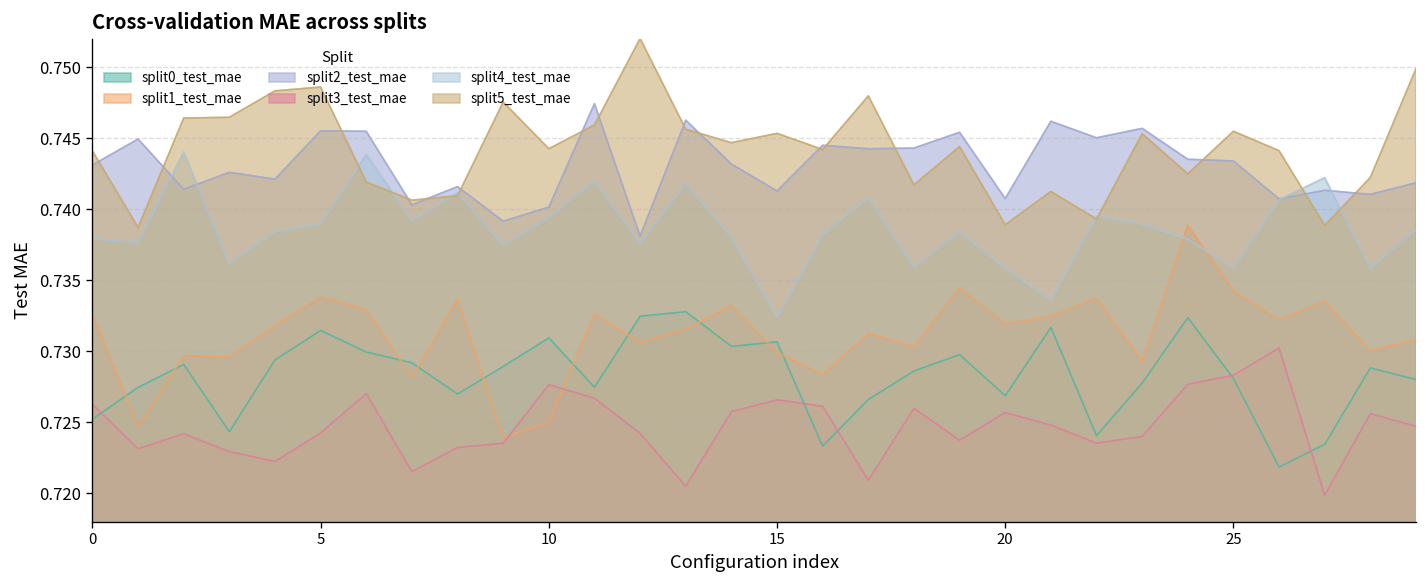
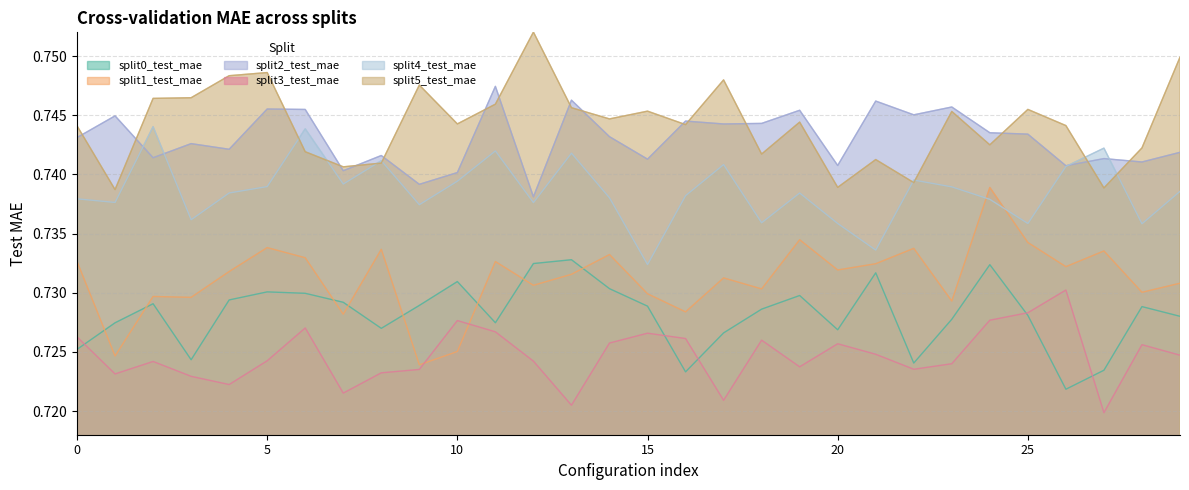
split0_test_mae, 5: 0.7315 -> 0.7301
split0_test_mae, 15: 0.7307 -> 0.7289
